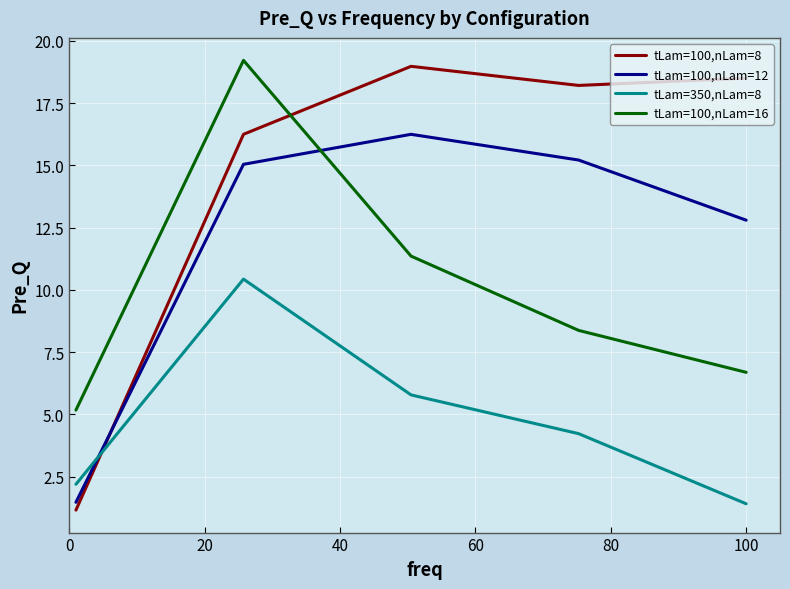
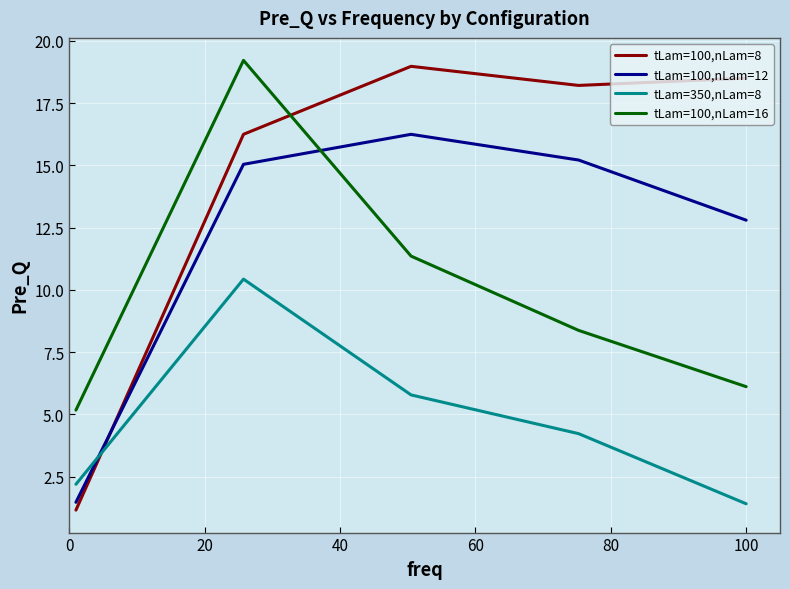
tLam=100,nLam=16, 100: 6.7 -> 6.1
